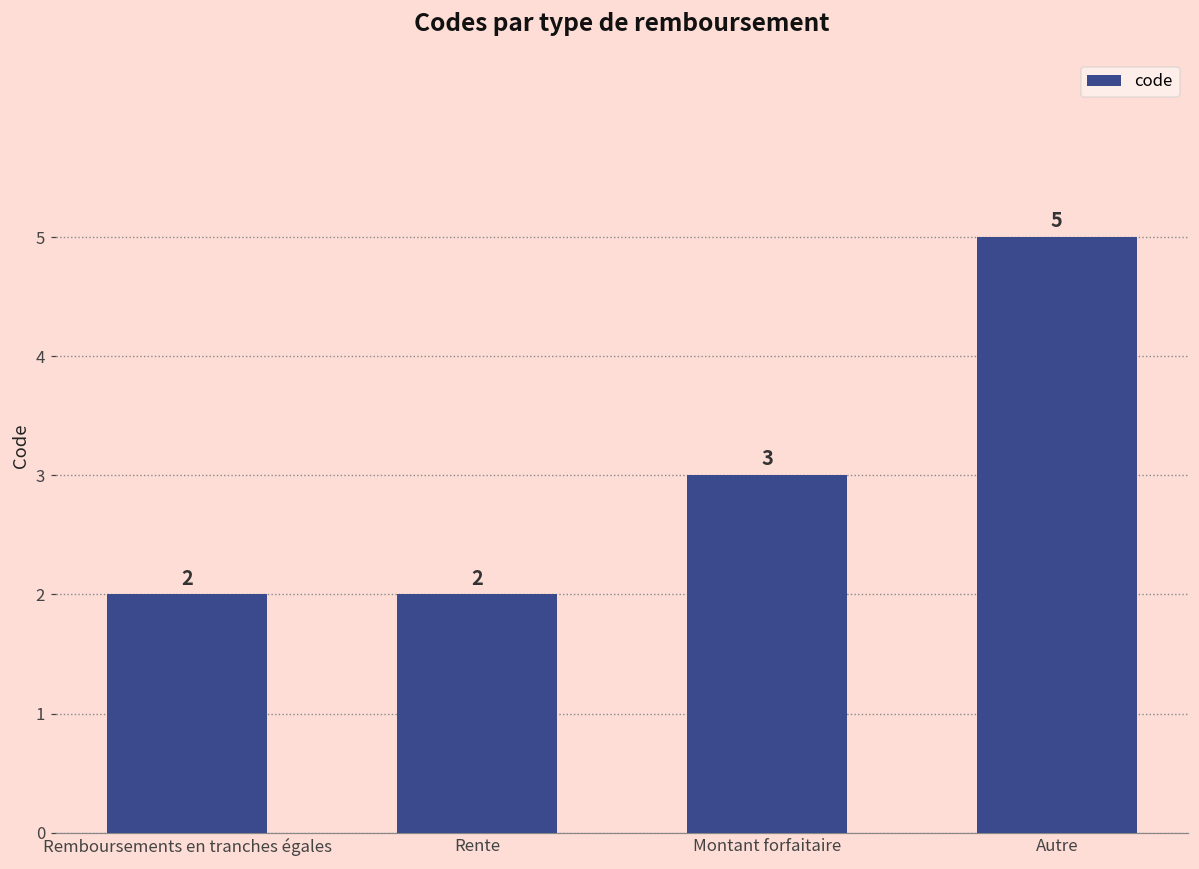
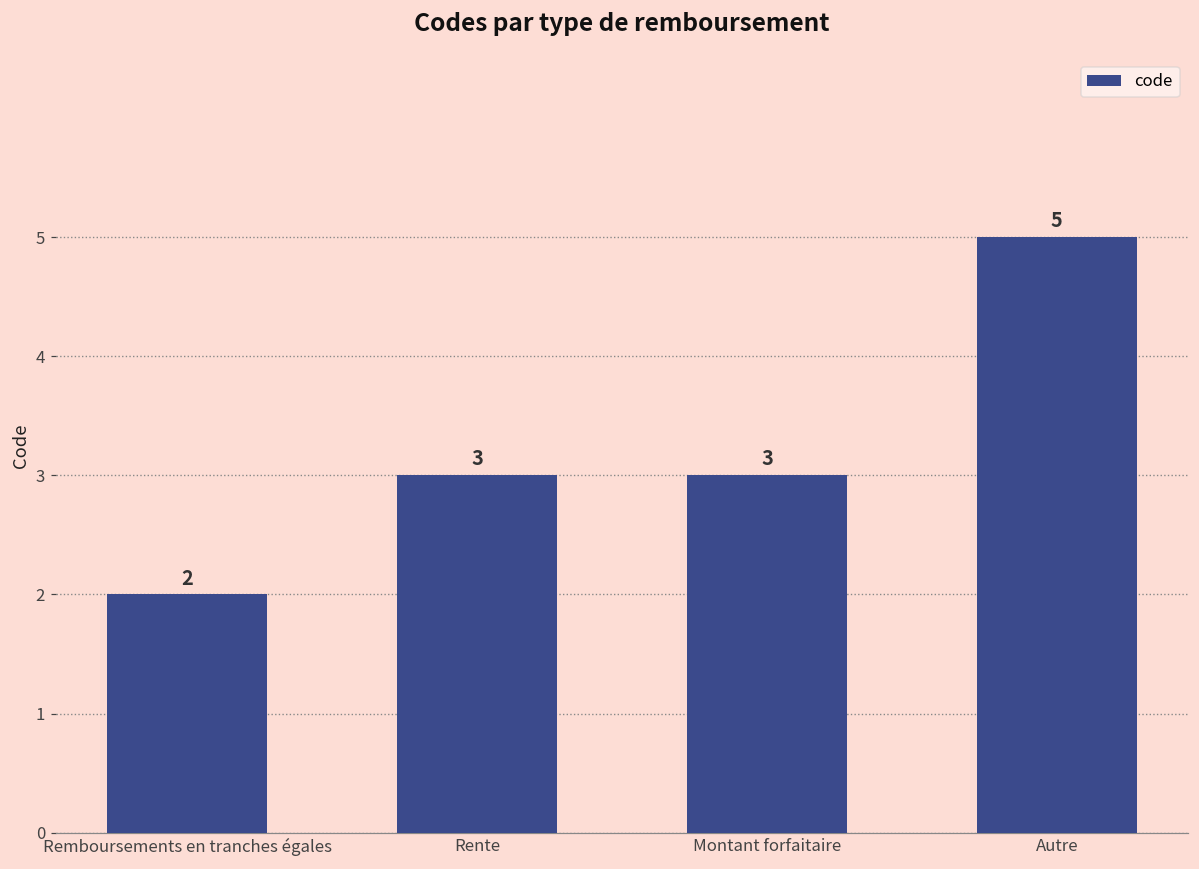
Rente: 2 -> 3
